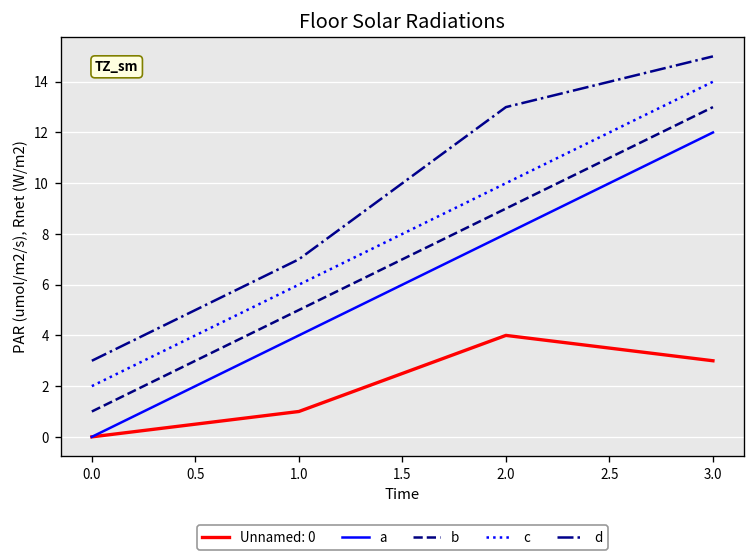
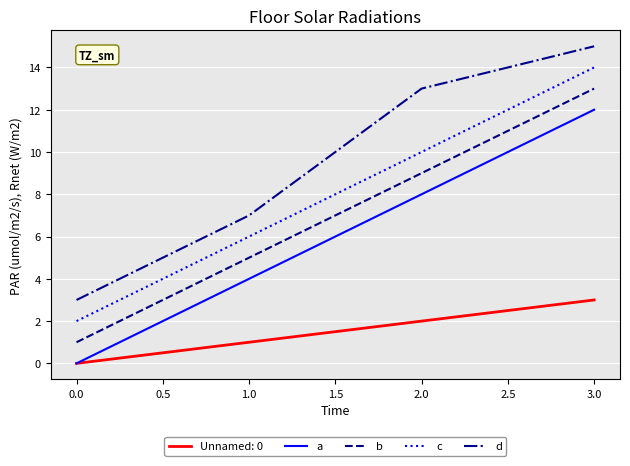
Unnamed: 0, 2.0: 4 -> 2
